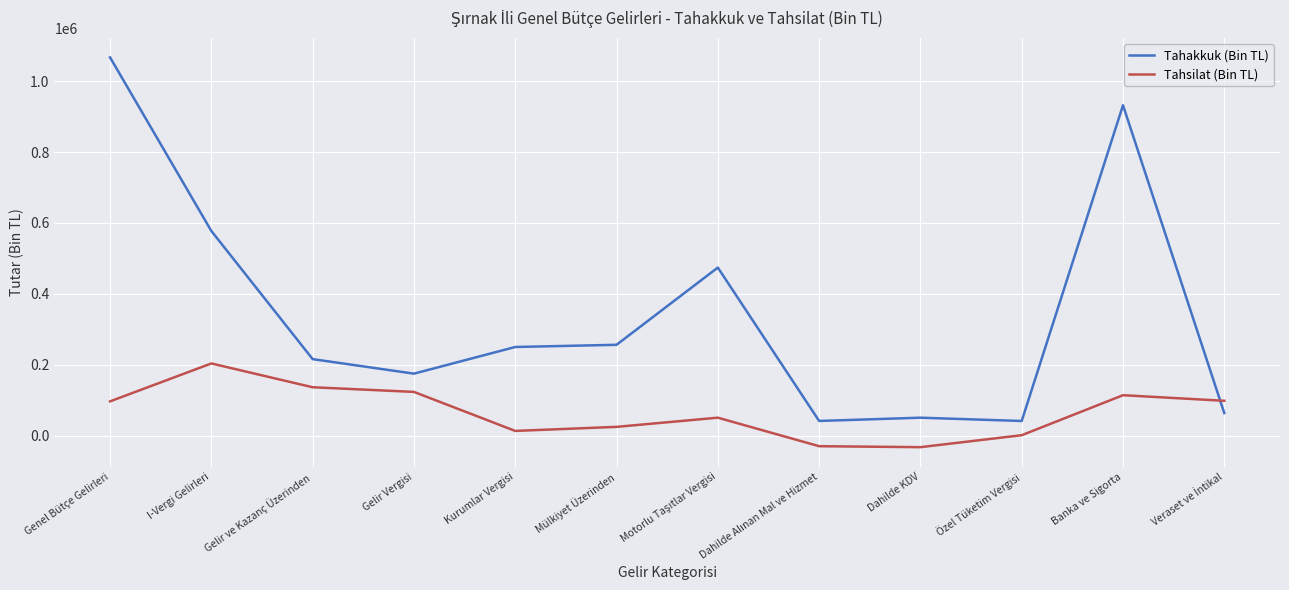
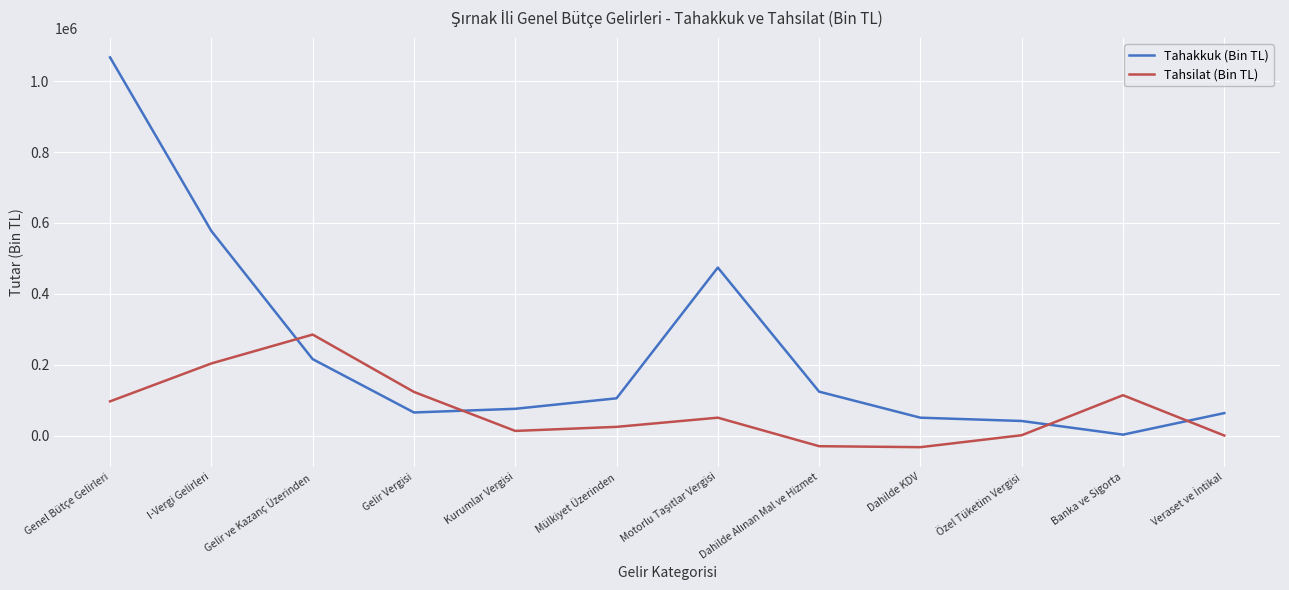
Tahsilat (Bin TL), Gelir ve Kazanç Üzerinden: 140000 -> 290000
Tahakkuk (Bin TL), Gelir Vergisi: 170000 -> 70000
Tahakkuk (Bin TL), Kurumlar Vergisi: 250000 -> 80000
Tahakkuk (Bin TL), Mülkiyet Üzerinden: 260000 -> 110000
Tahakkuk (Bin TL), Dahilde Alınan Mal ve Hizmet: 40000 -> 120000
Tahakkuk (Bin TL), Banka ve Sigorta: 930000 -> 0
Tahsilat (Bin TL), Veraset ve İntikal: 100000 -> 0
